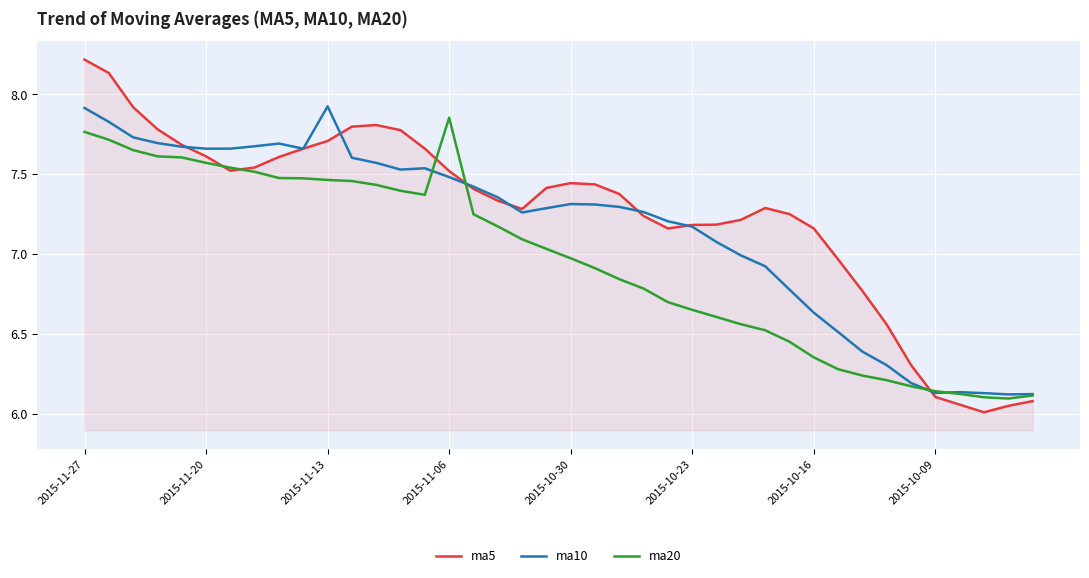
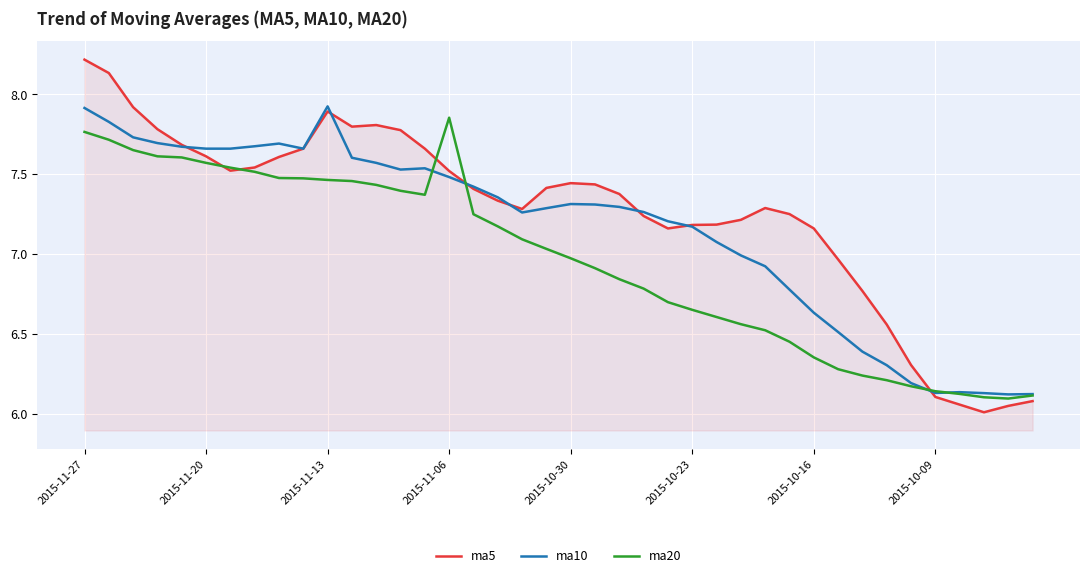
ma5, 2015-11-13: 7.71 -> 7.89
